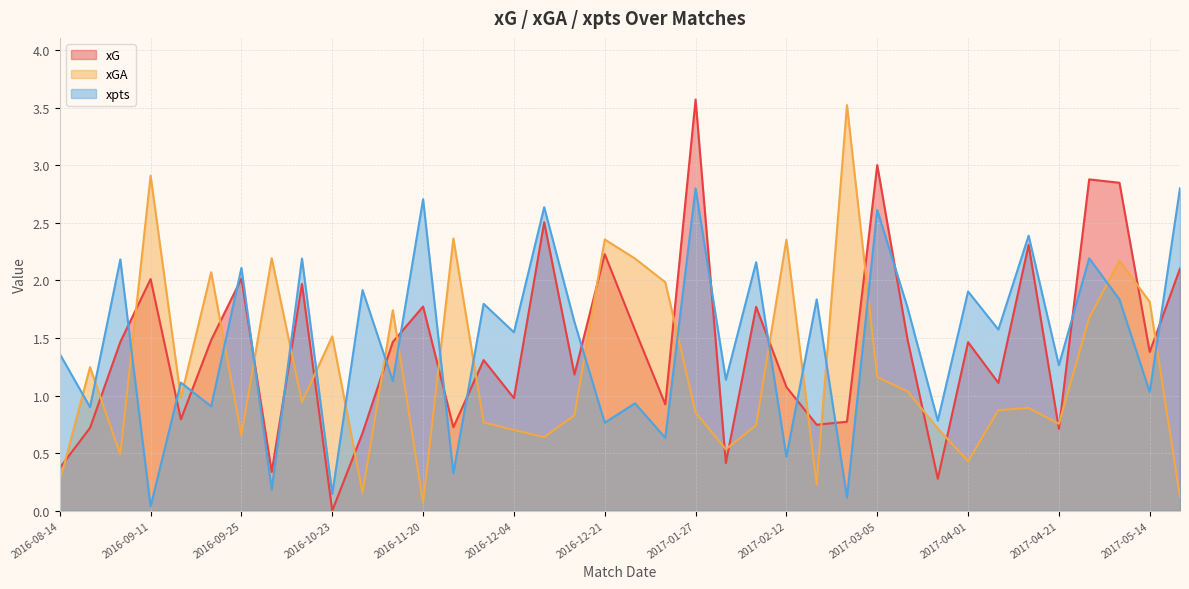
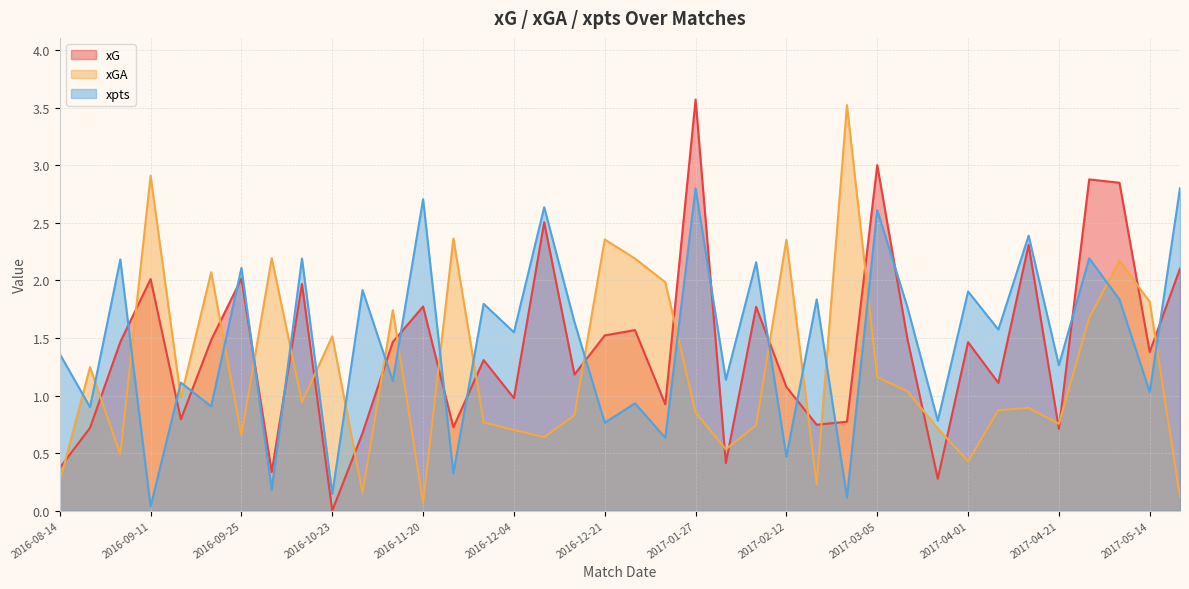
xG, 2016-12-21: 2.23 -> 1.52
